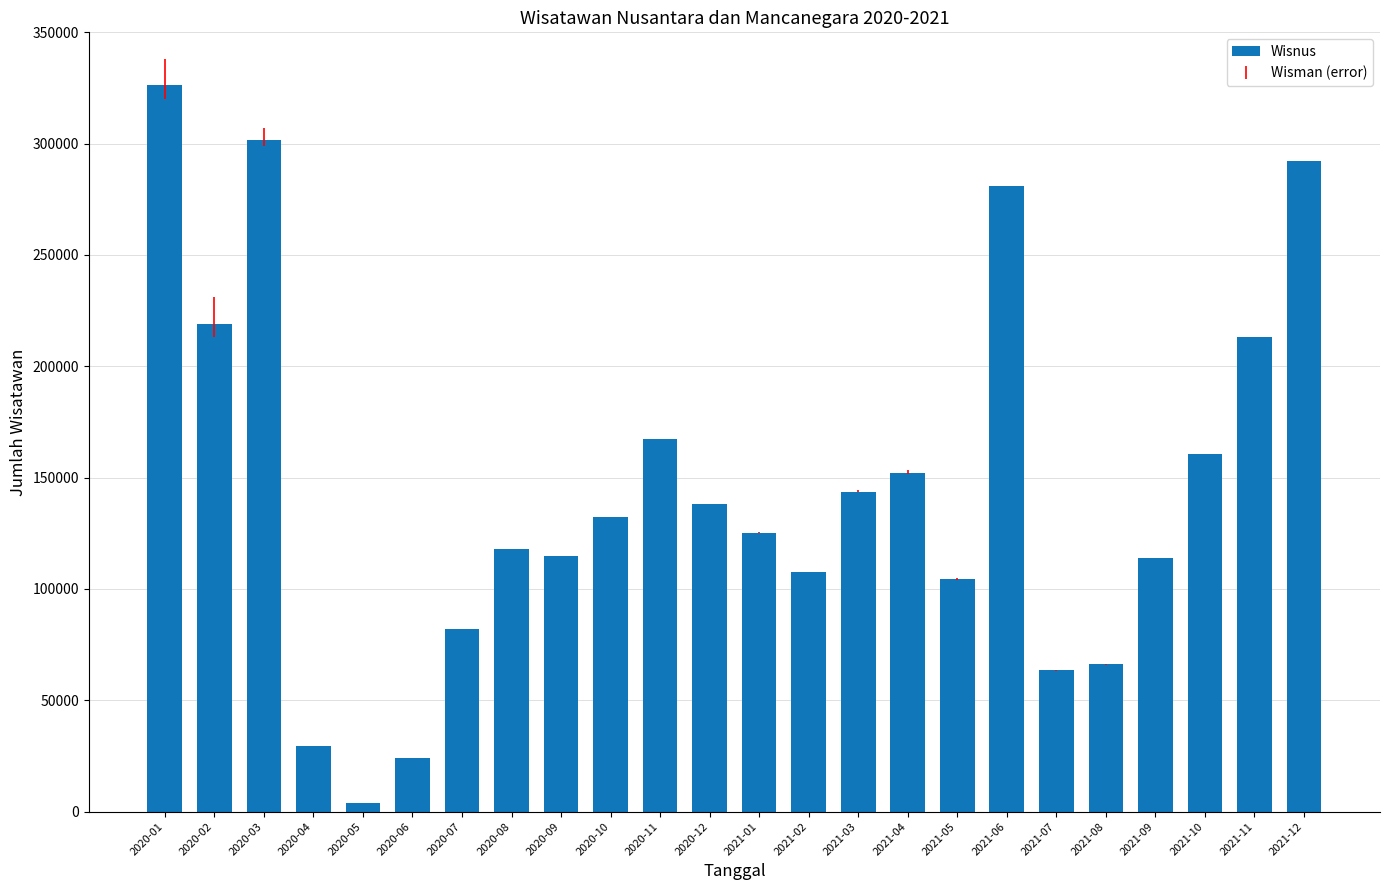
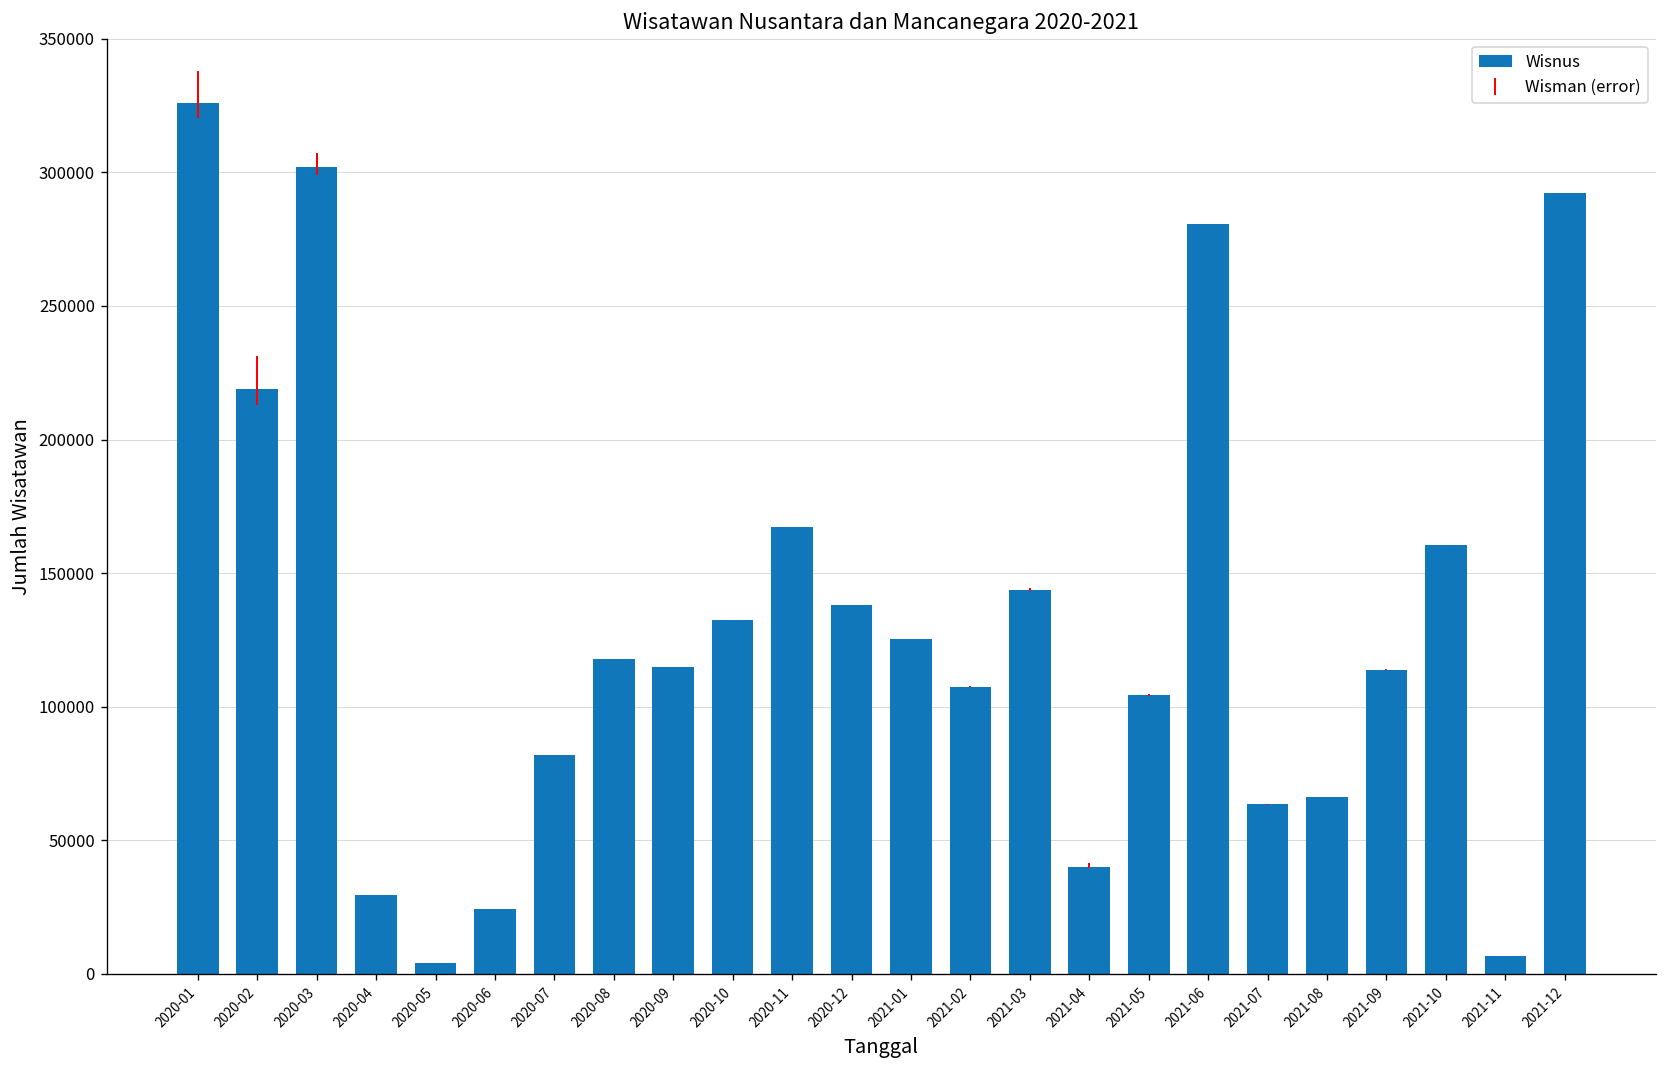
2021-04: 152000 -> 40000
2021-11: 213000 -> 7000
